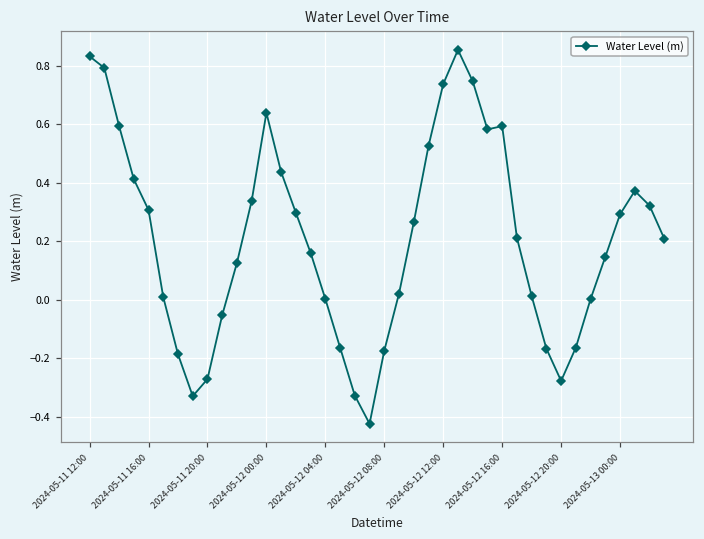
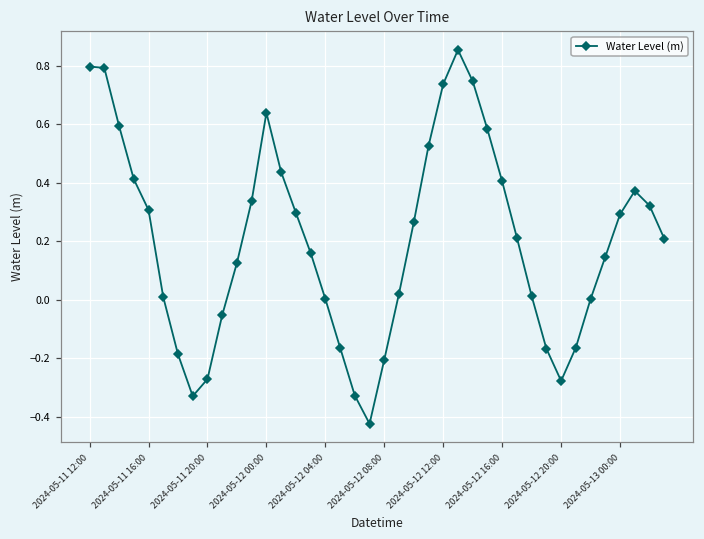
2024-05-11 12:00: 0.83 -> 0.80
2024-05-12 08:00: -0.17 -> -0.20
2024-05-12 16:00: 0.59 -> 0.40
